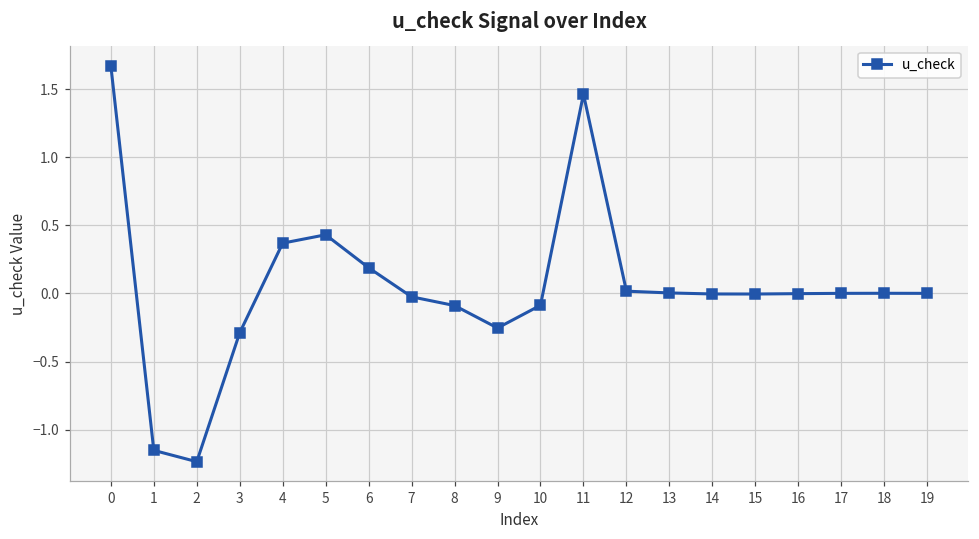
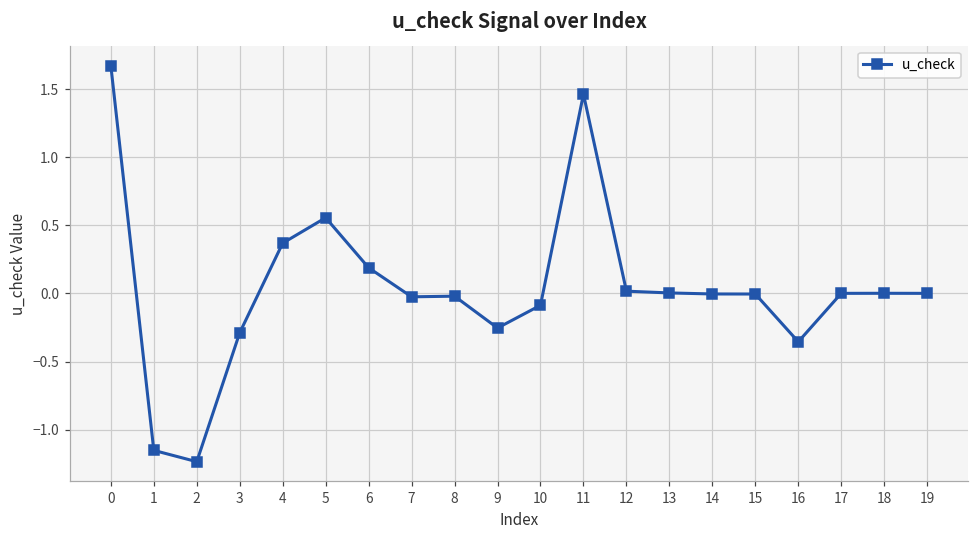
5: 0.43 -> 0.56
8: -0.09 -> -0.02
16: 0.00 -> -0.35
